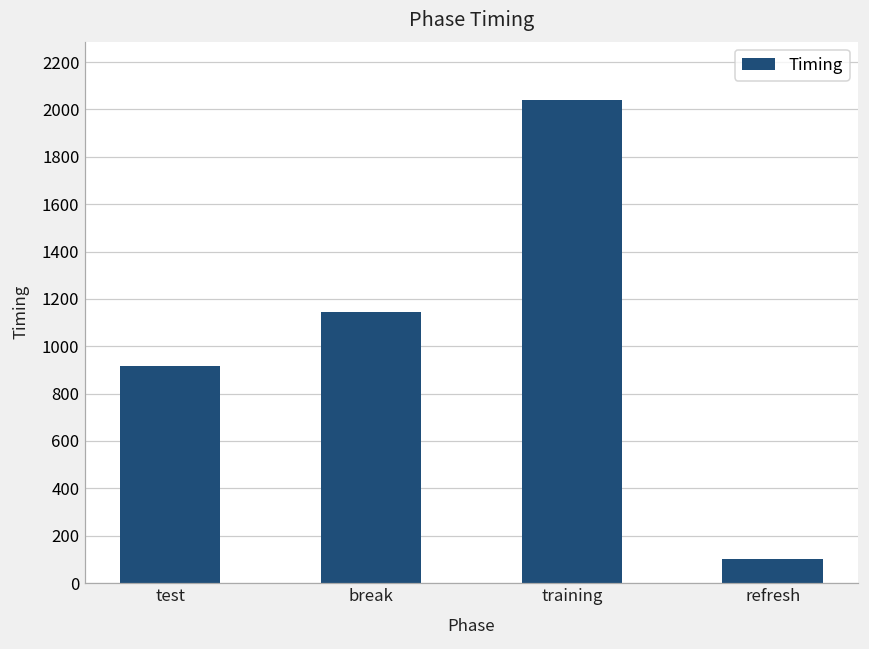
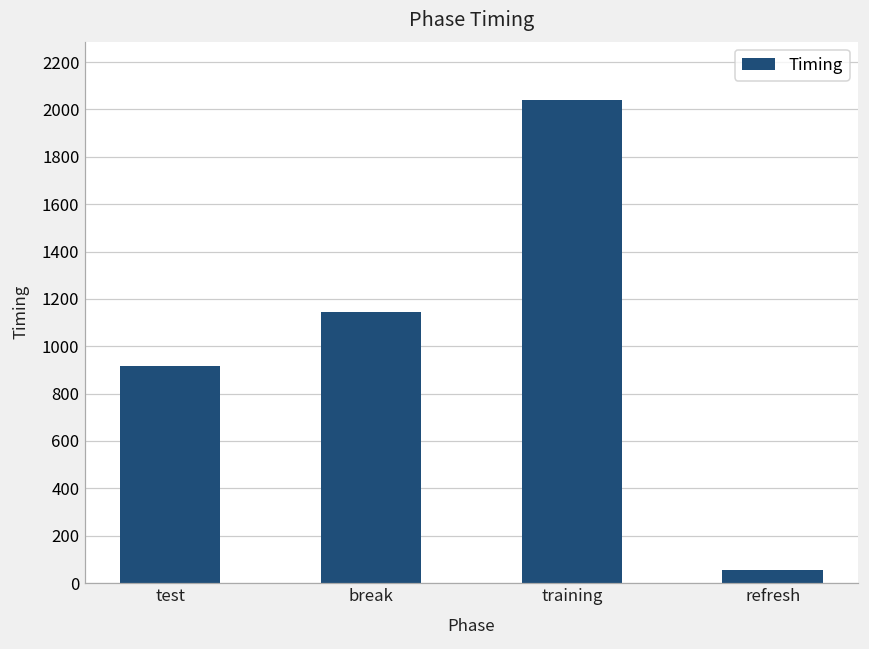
refresh: 100 -> 50
